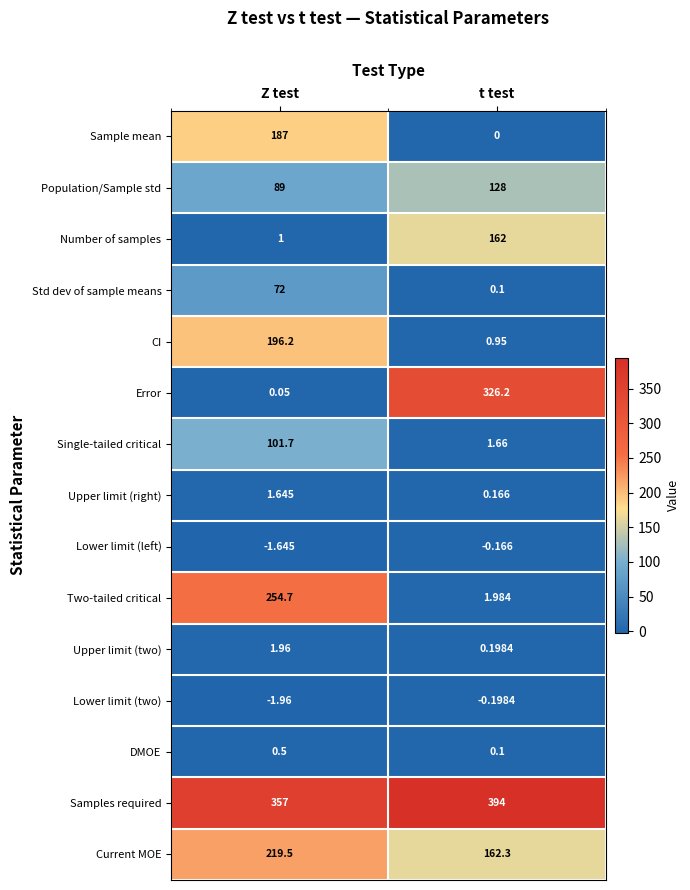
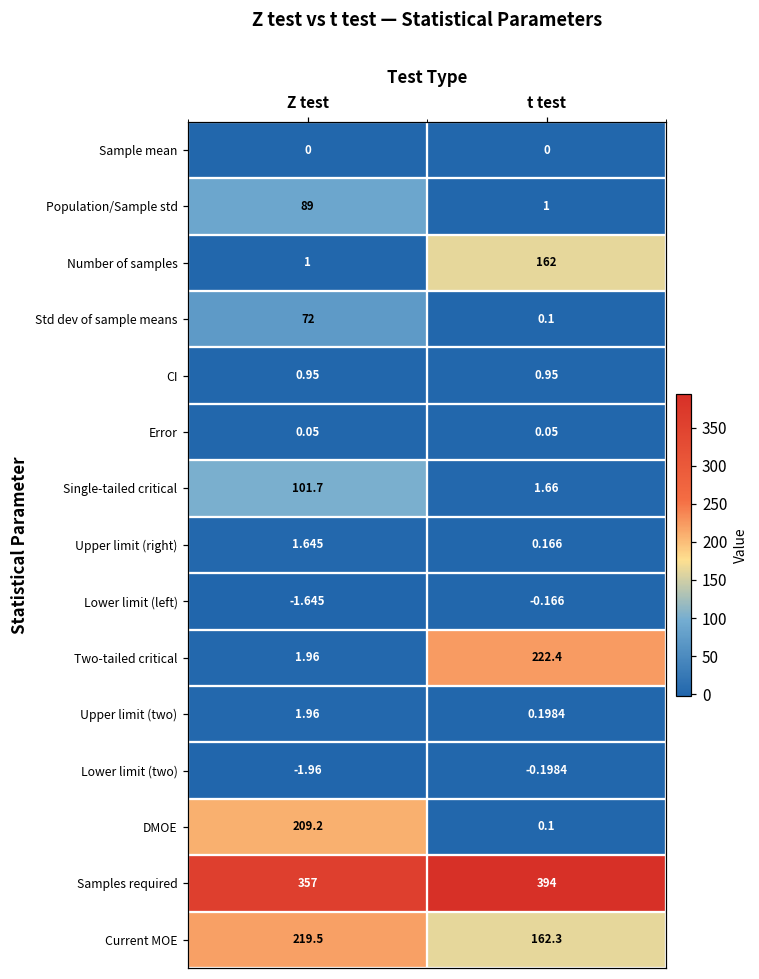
Sample mean, Z test: 187 -> 0
Population/Sample std, t test: 128 -> 1
CI, Z test: 196.2 -> 0.95
Error, t test: 326.2 -> 0.05
Two-tailed critical, Z test: 254.7 -> 1.96
Two-tailed critical, t test: 1.984 -> 222.4
DMOE, Z test: 0.5 -> 209.2
